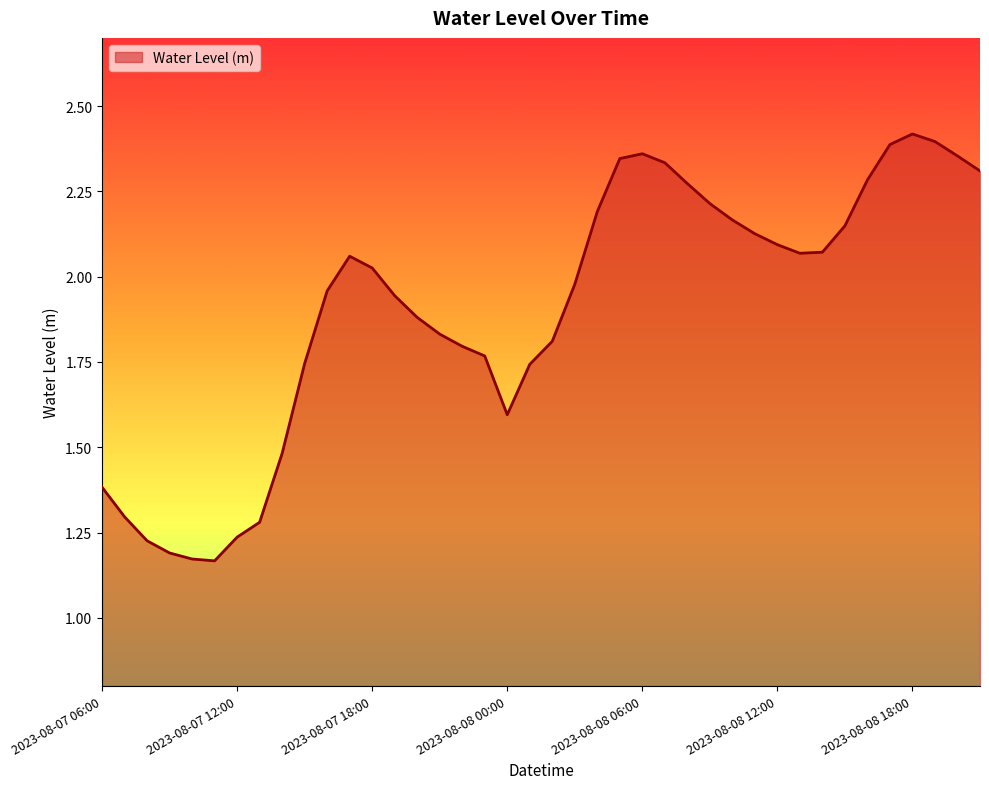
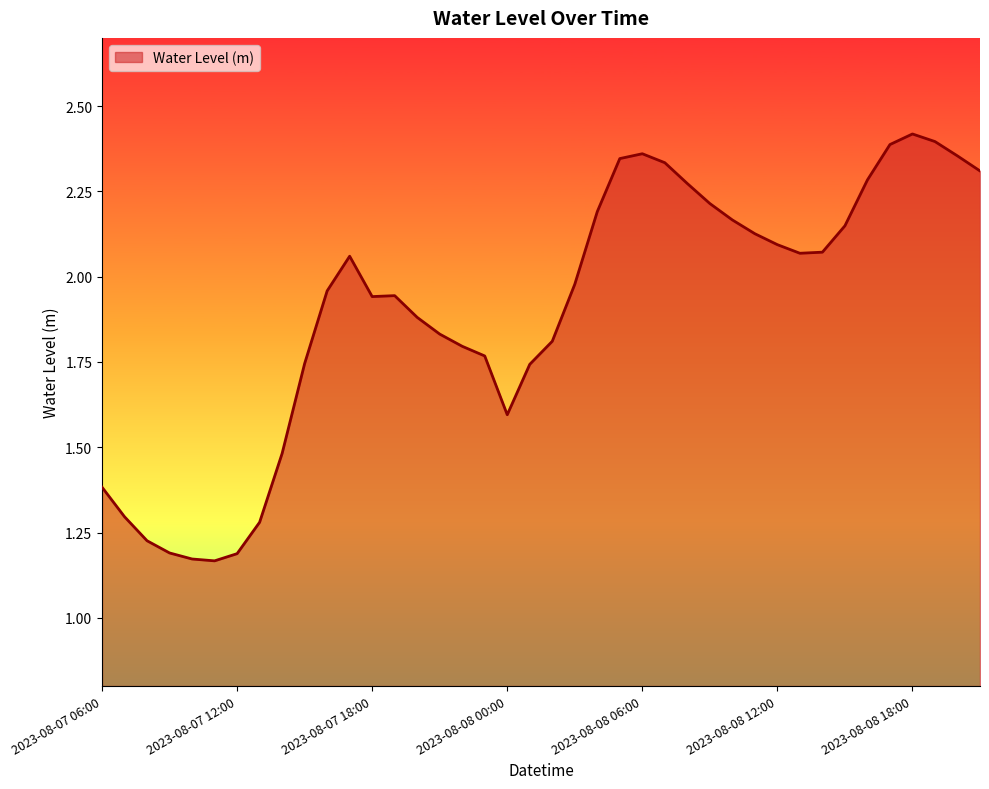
2023-08-07 12:00: 1.24 -> 1.19
2023-08-07 18:00: 2.03 -> 1.94
